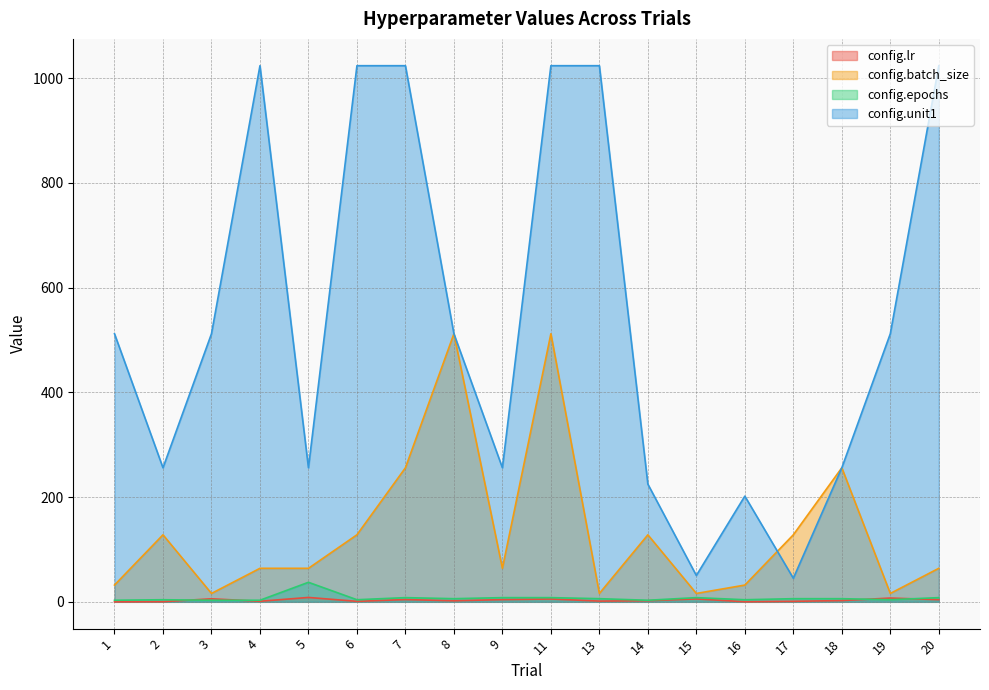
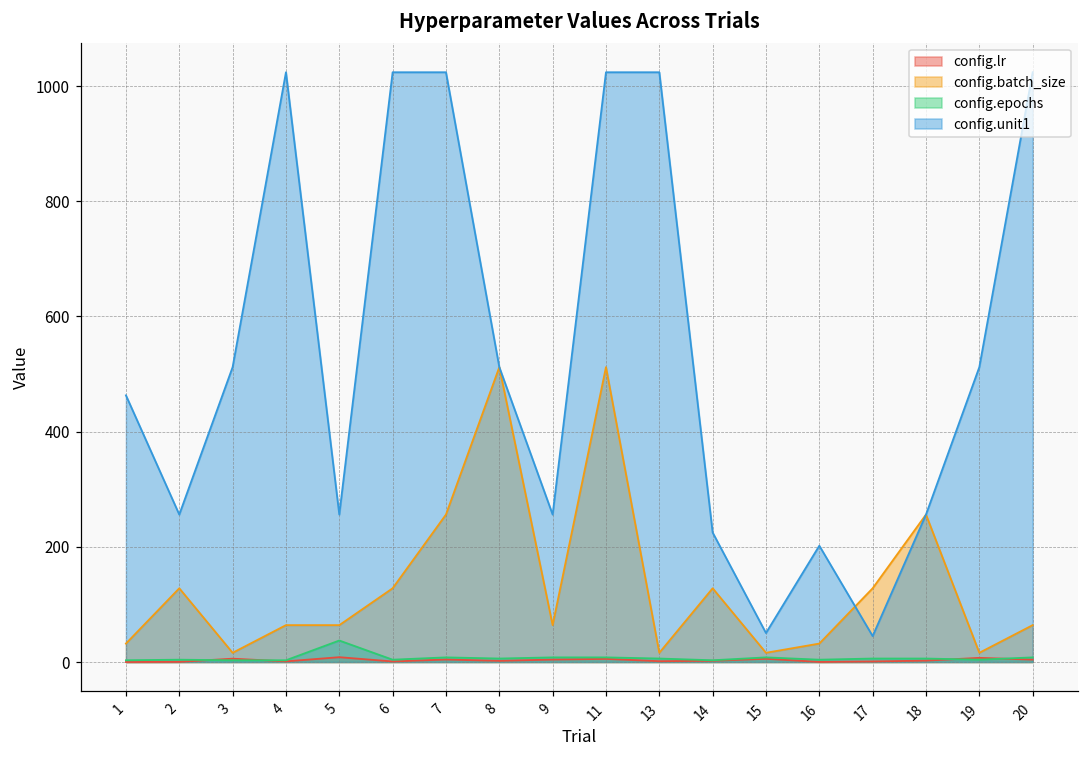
config.unit1, 1: 510 -> 460
